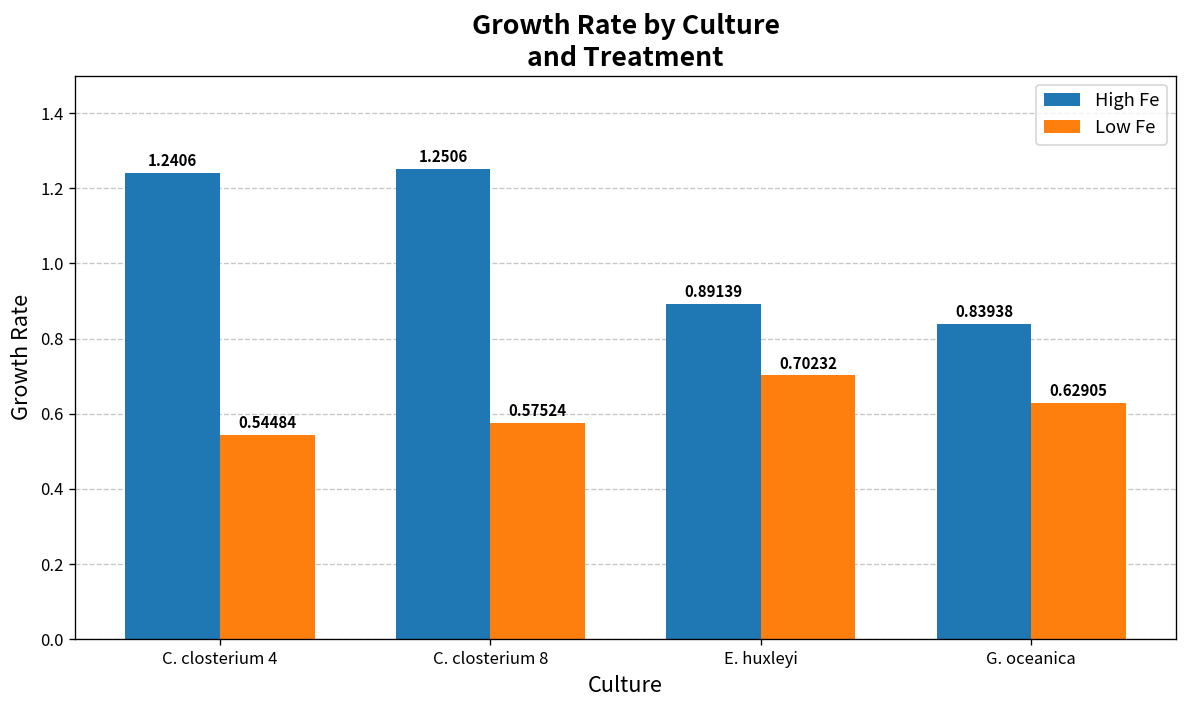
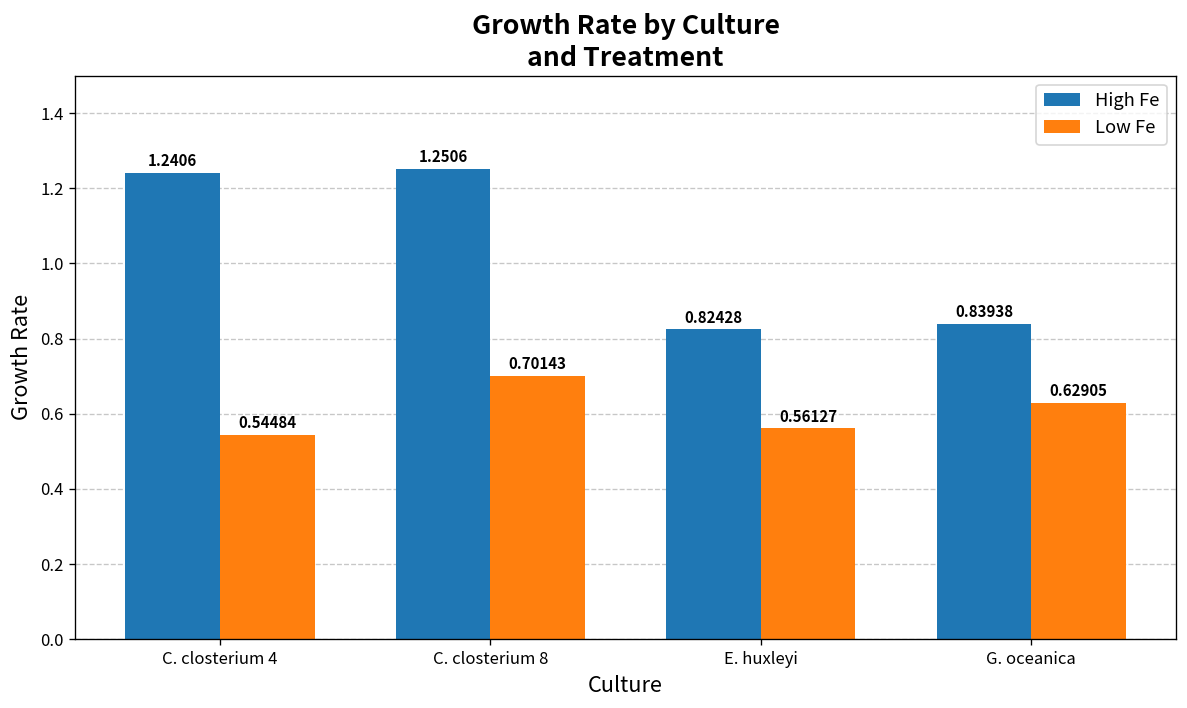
Low Fe, C. closterium 8: 0.57524 -> 0.70143
High Fe, E. huxleyi: 0.89139 -> 0.82428
Low Fe, E. huxleyi: 0.70232 -> 0.56127
